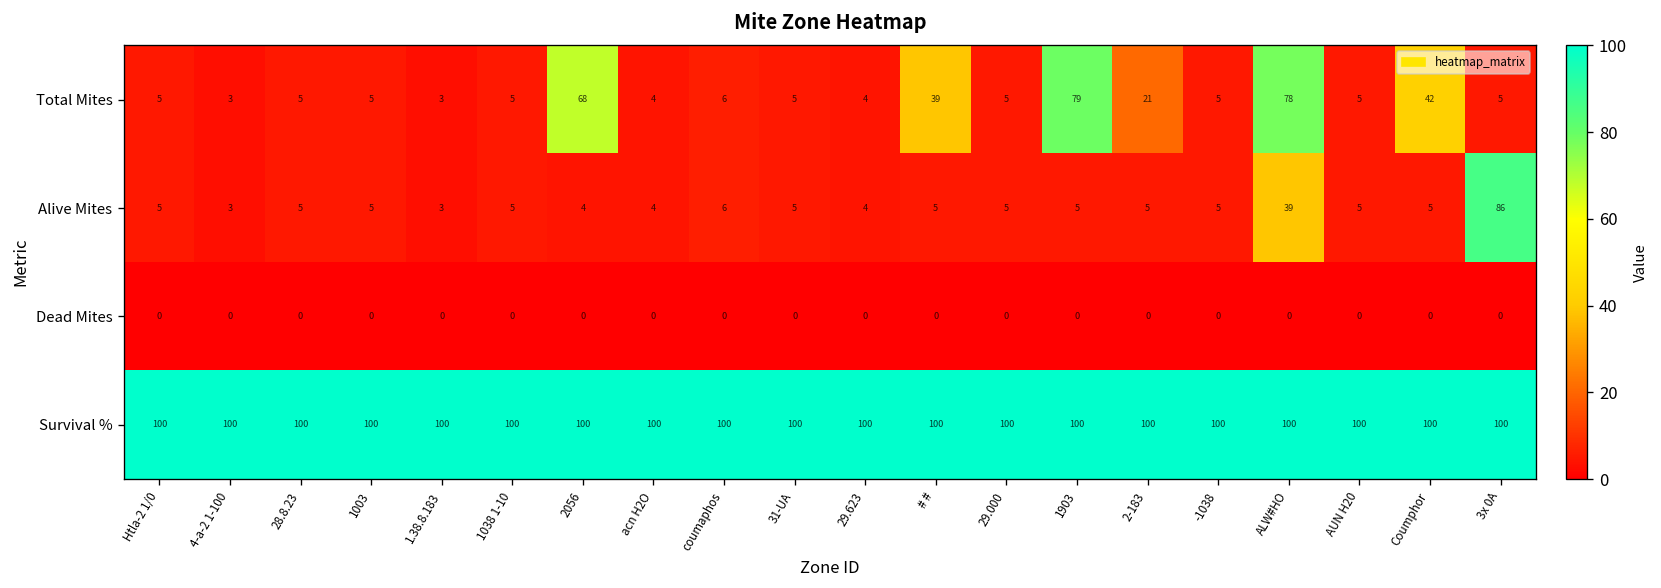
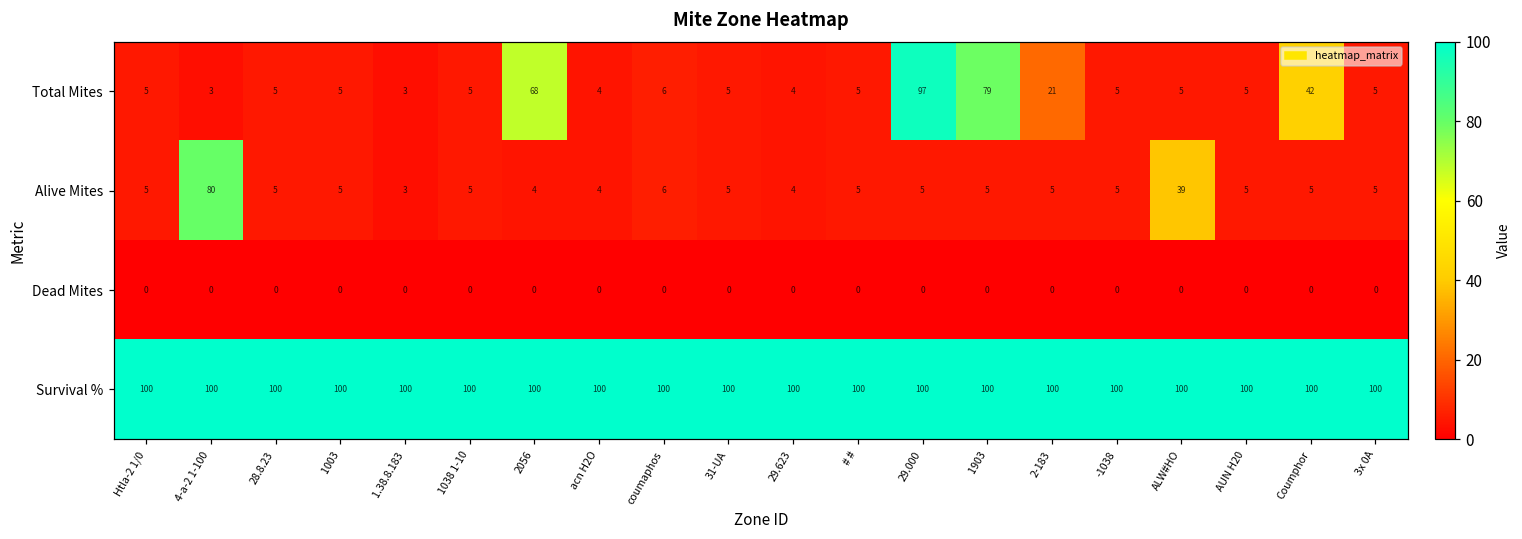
Total Mites, # #: 39 -> 5
Total Mites, 29.000: 5 -> 97
Total Mites, ALW#HO: 78 -> 5
Alive Mites, 4-a-2 1-100: 3 -> 80
Alive Mites, 3x 0A: 86 -> 5
